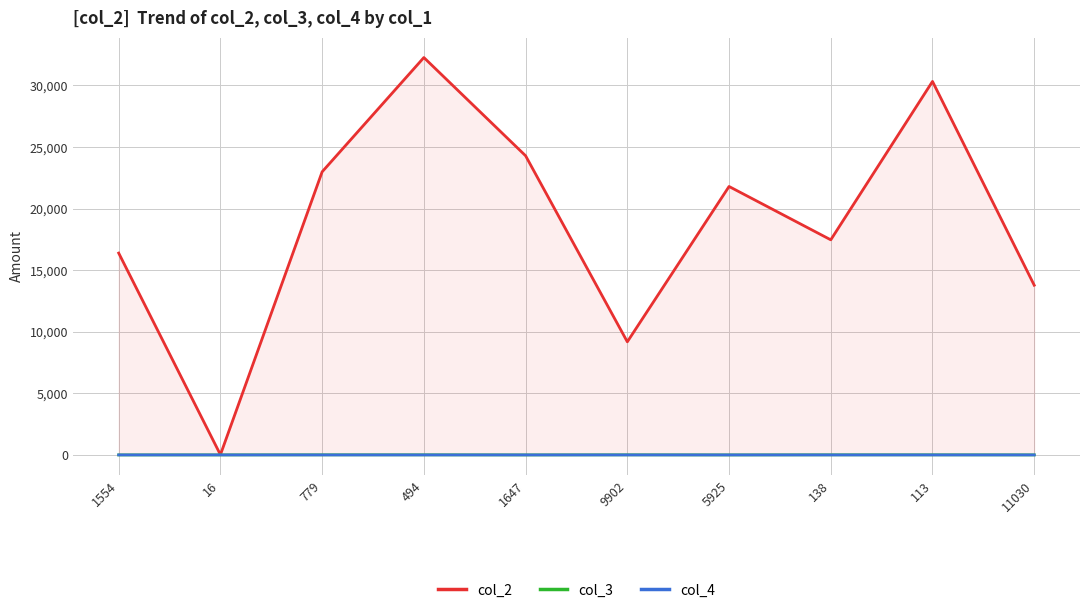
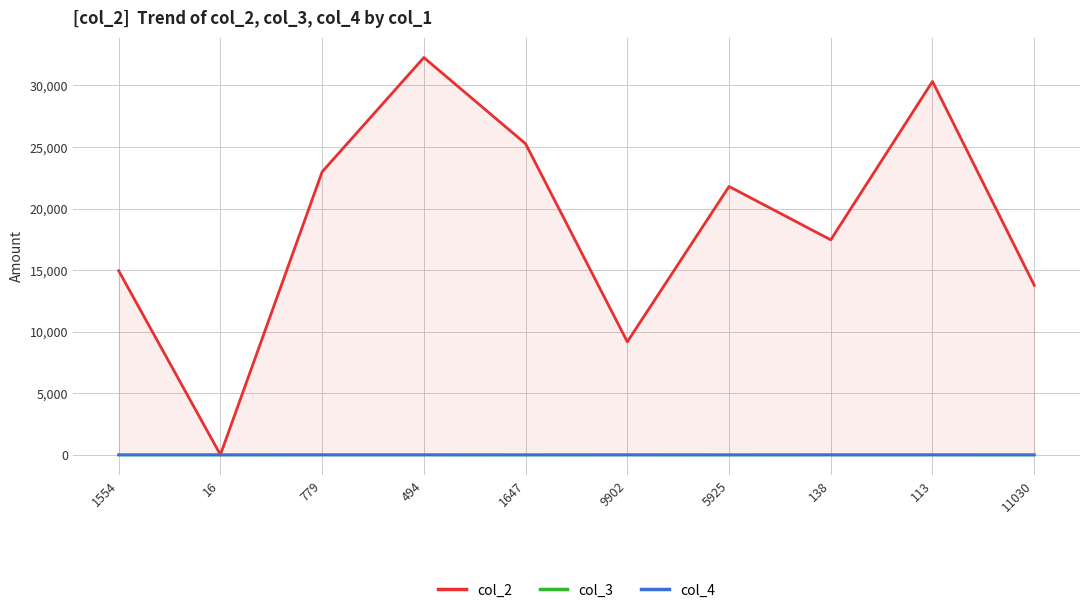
col_2, 1554: 16,400 -> 15,000
col_2, 1647: 24,300 -> 25,300
